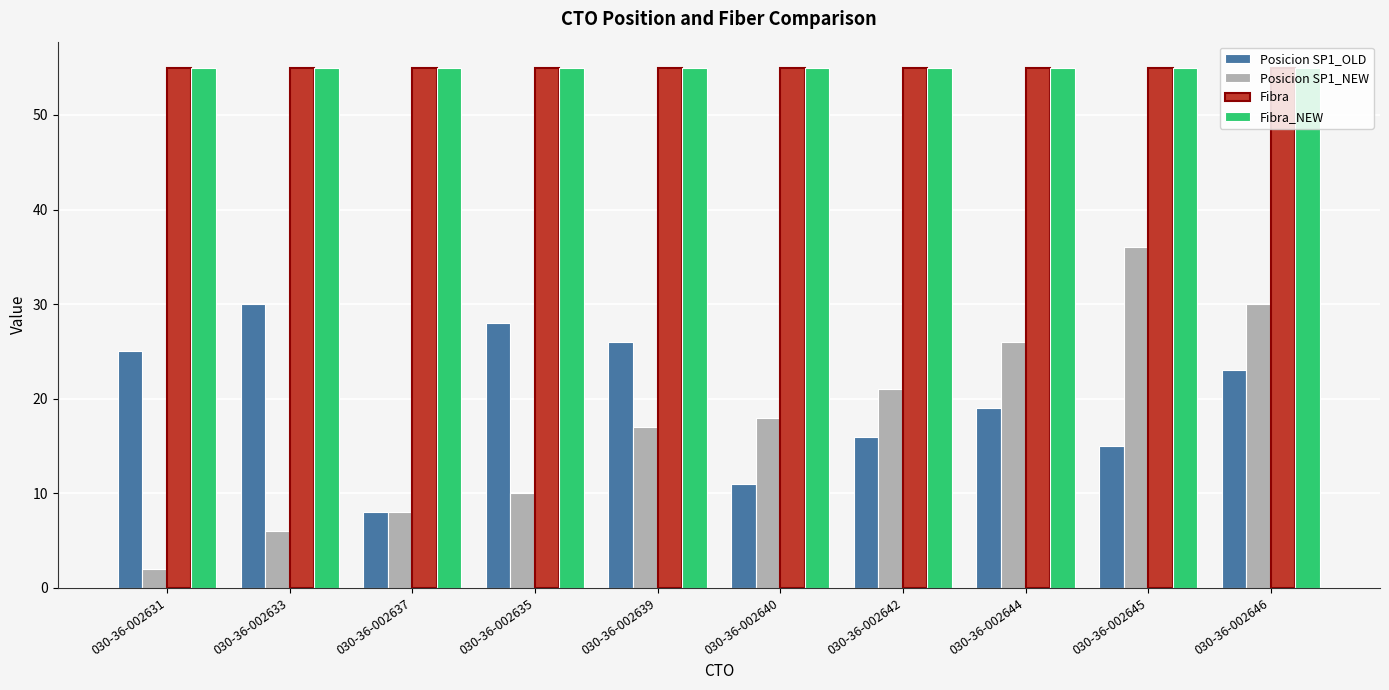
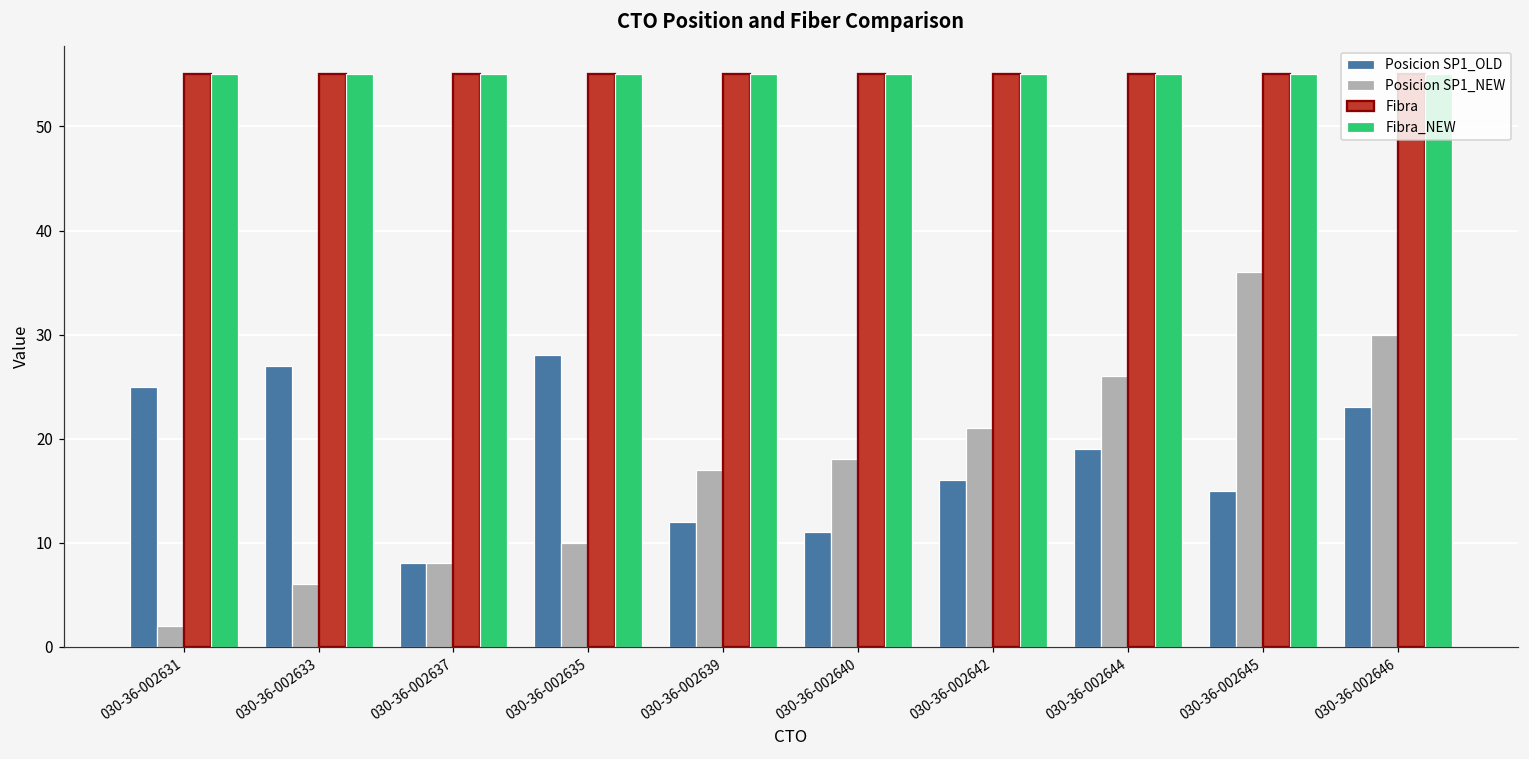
Posicion SP1_OLD, 030-36-002633: 30 -> 27
Posicion SP1_OLD, 030-36-002639: 26 -> 12
